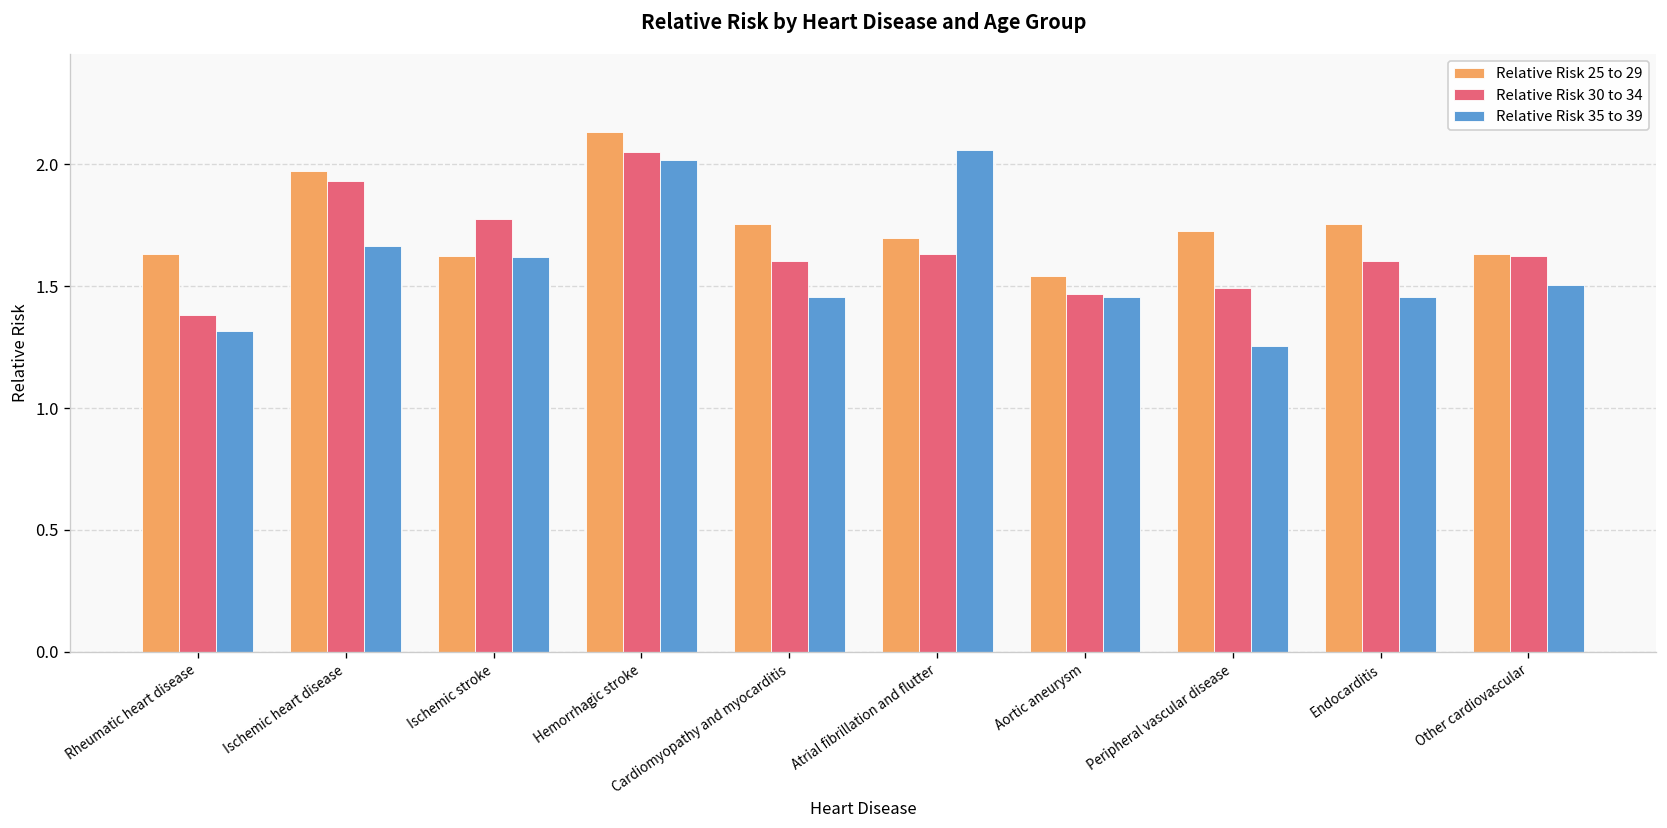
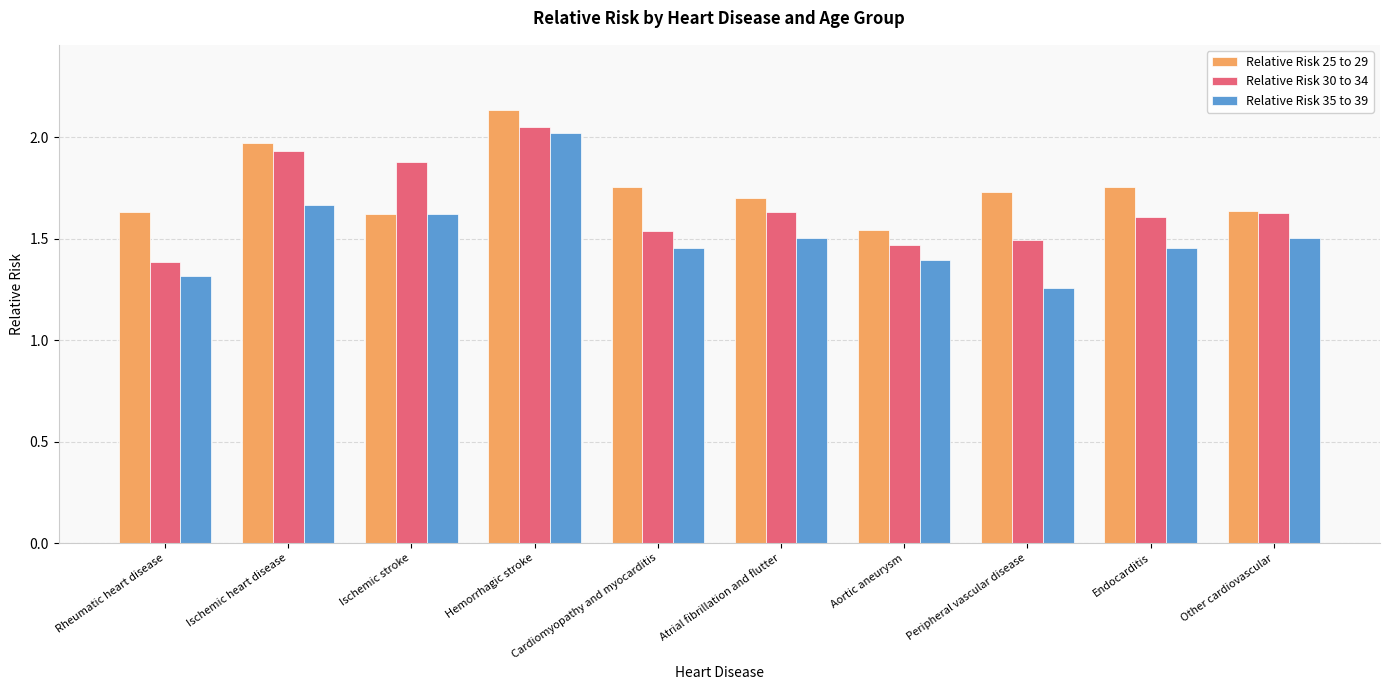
Relative Risk 30 to 34, Ischemic stroke: 1.77 -> 1.88
Relative Risk 30 to 34, Cardiomyopathy and myocarditis: 1.61 -> 1.54
Relative Risk 35 to 39, Atrial fibrillation and flutter: 2.06 -> 1.50
Relative Risk 35 to 39, Aortic aneurysm: 1.46 -> 1.39
